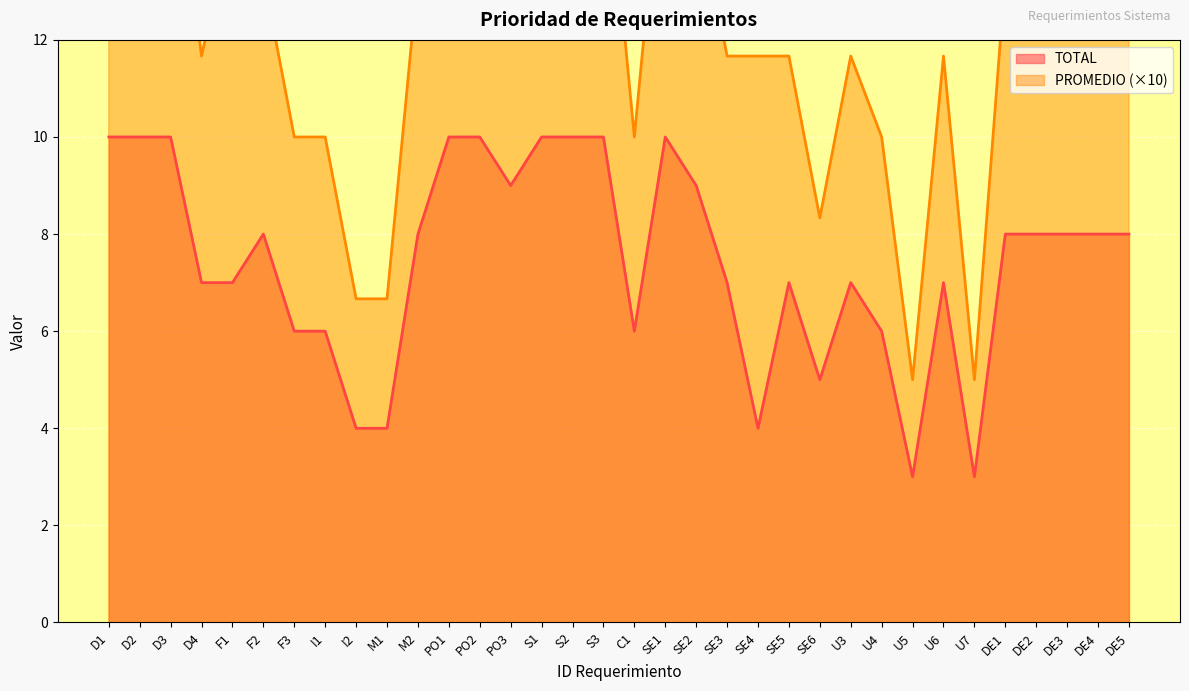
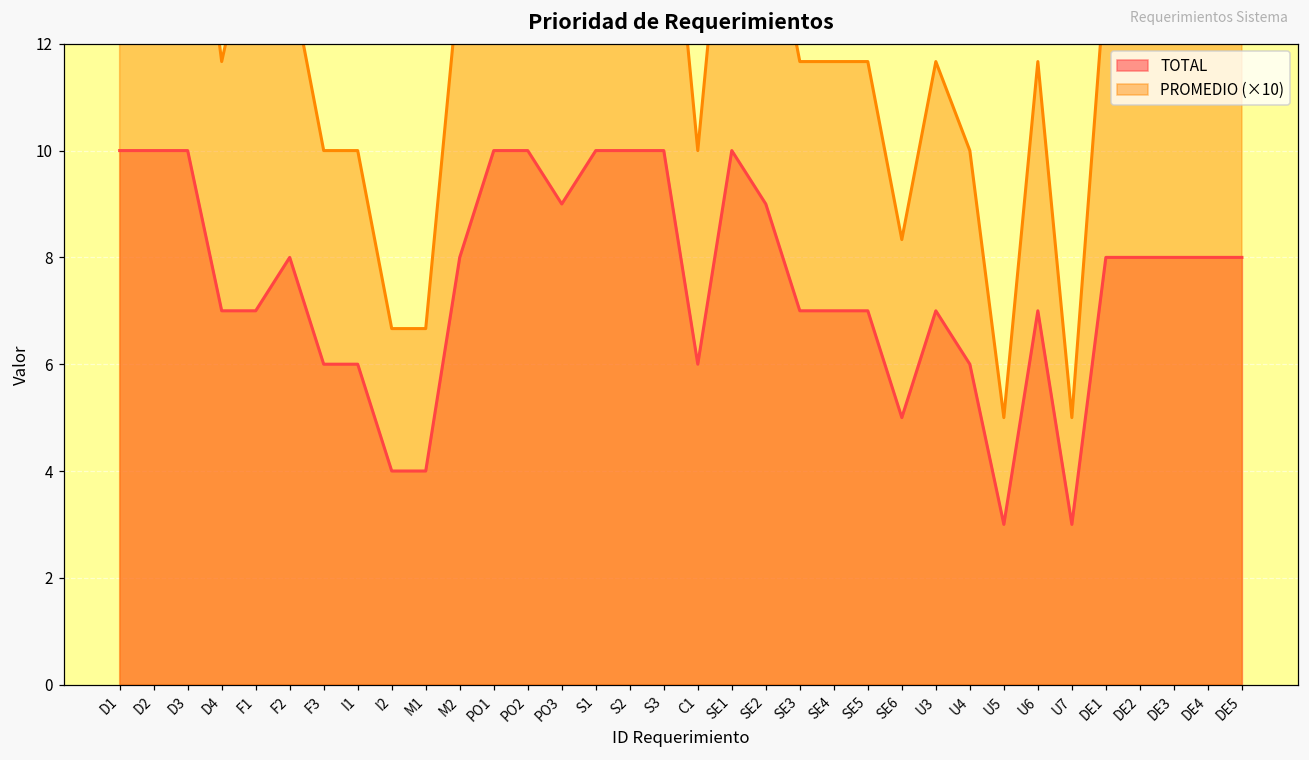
TOTAL, SE4: 4 -> 7
